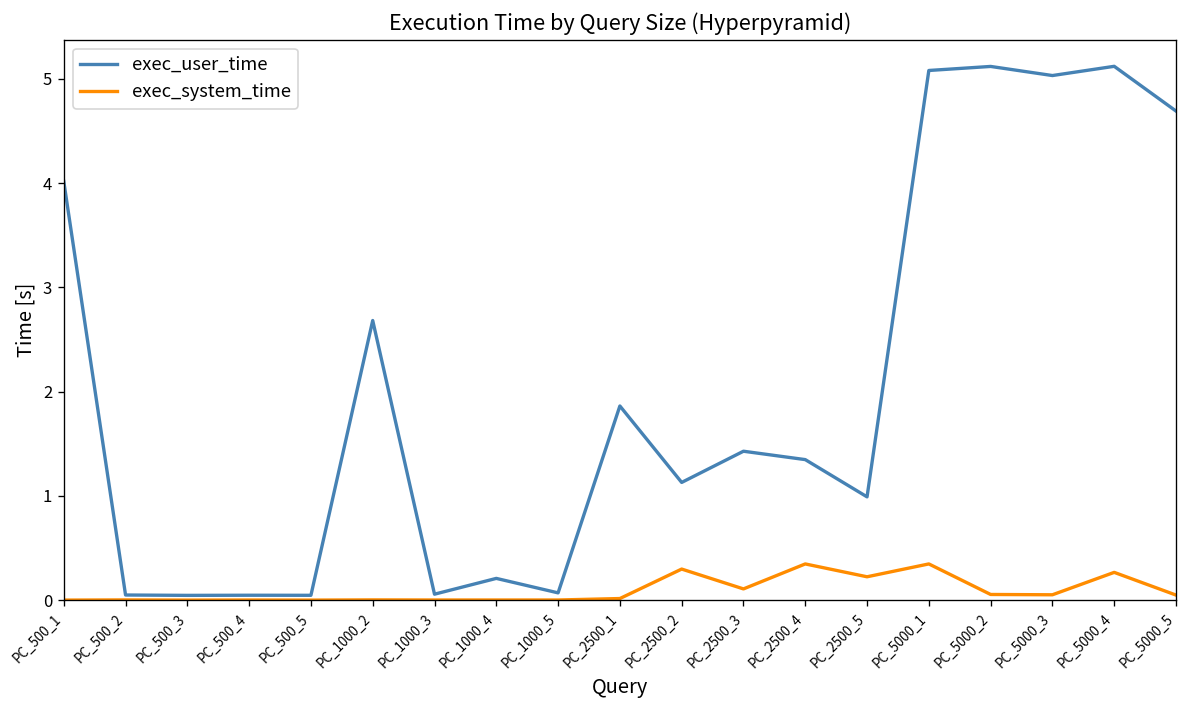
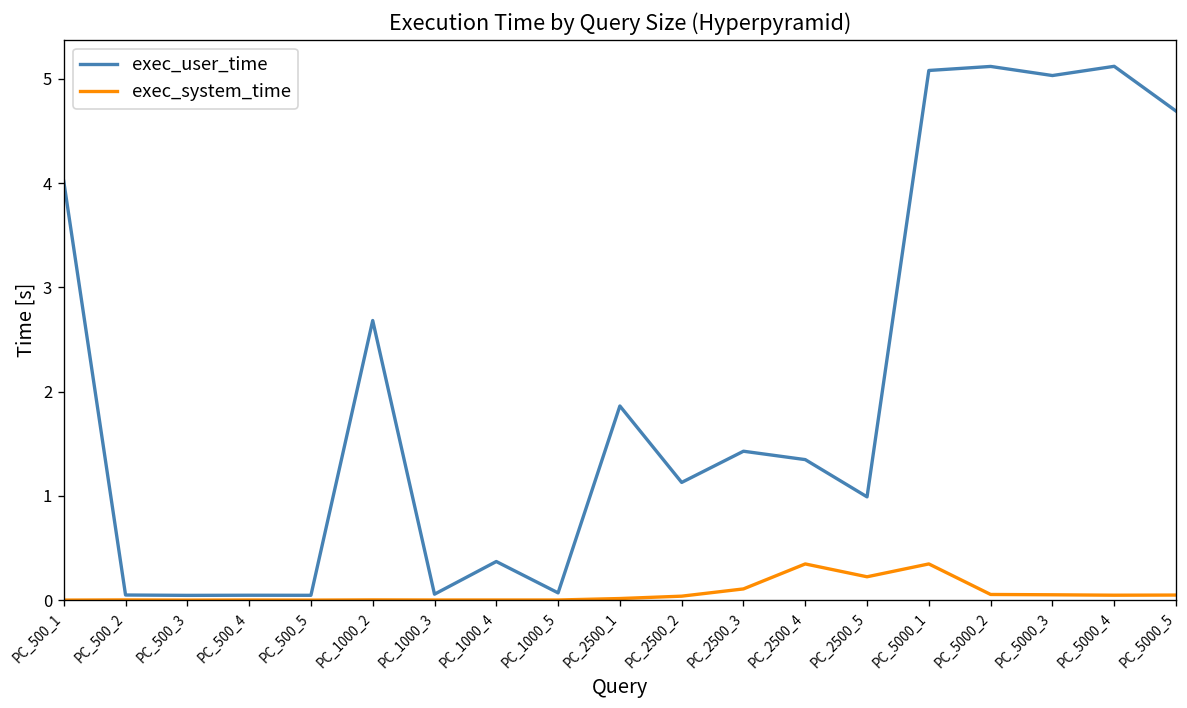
exec_user_time, PC_1000_4: 0.2 -> 0.4
exec_system_time, PC_2500_2: 0.3 -> 0.0
exec_system_time, PC_5000_4: 0.3 -> 0.0
